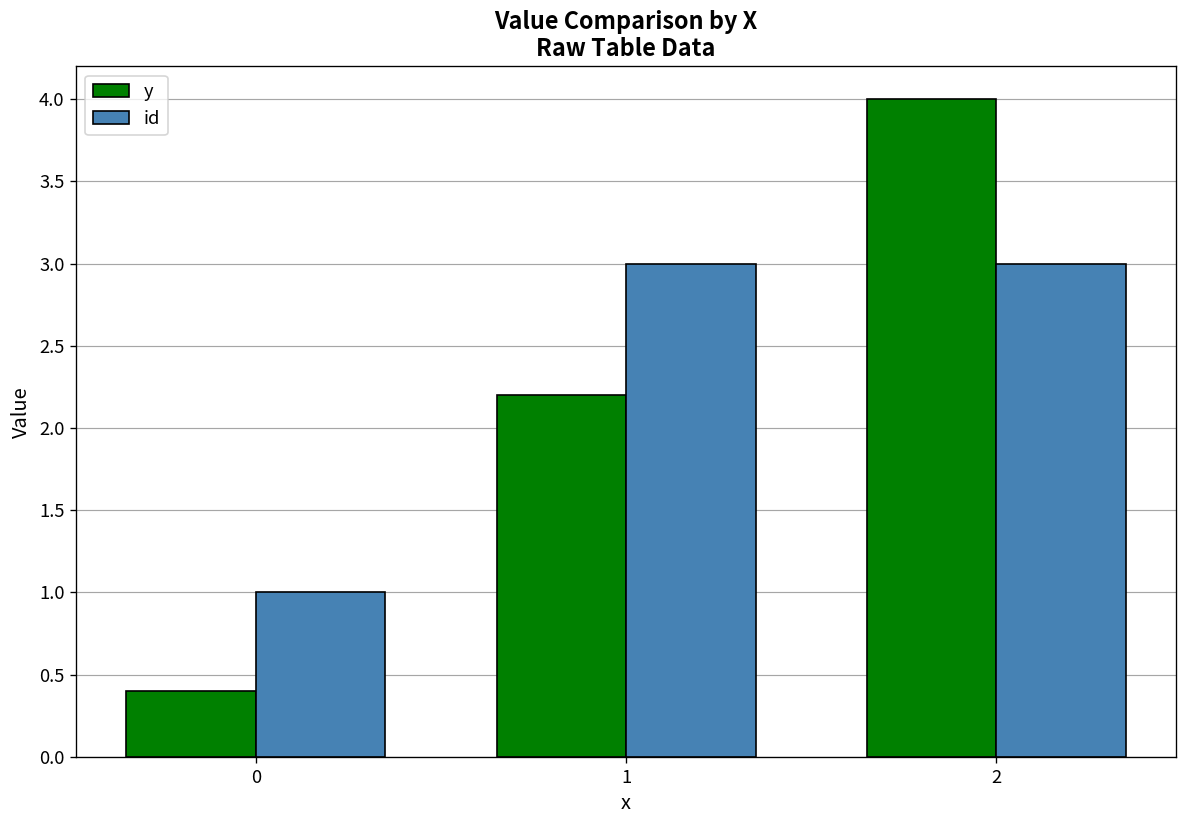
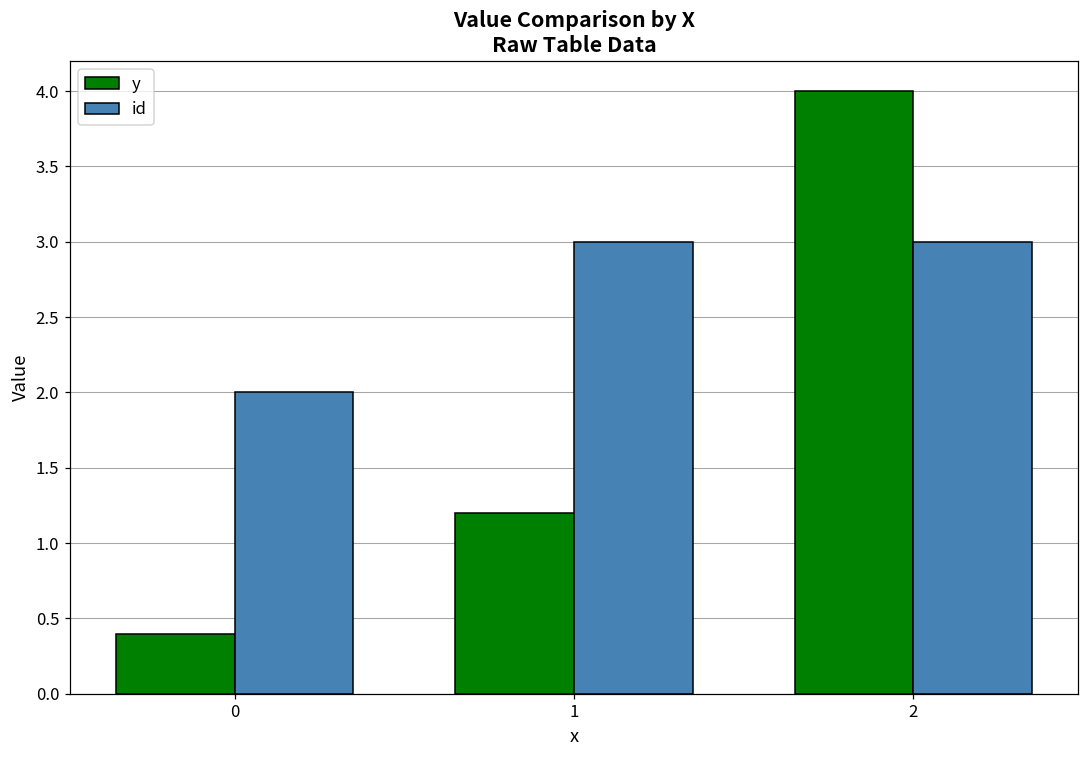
id, 0: 1 -> 2
y, 1: 2.2 -> 1.2
